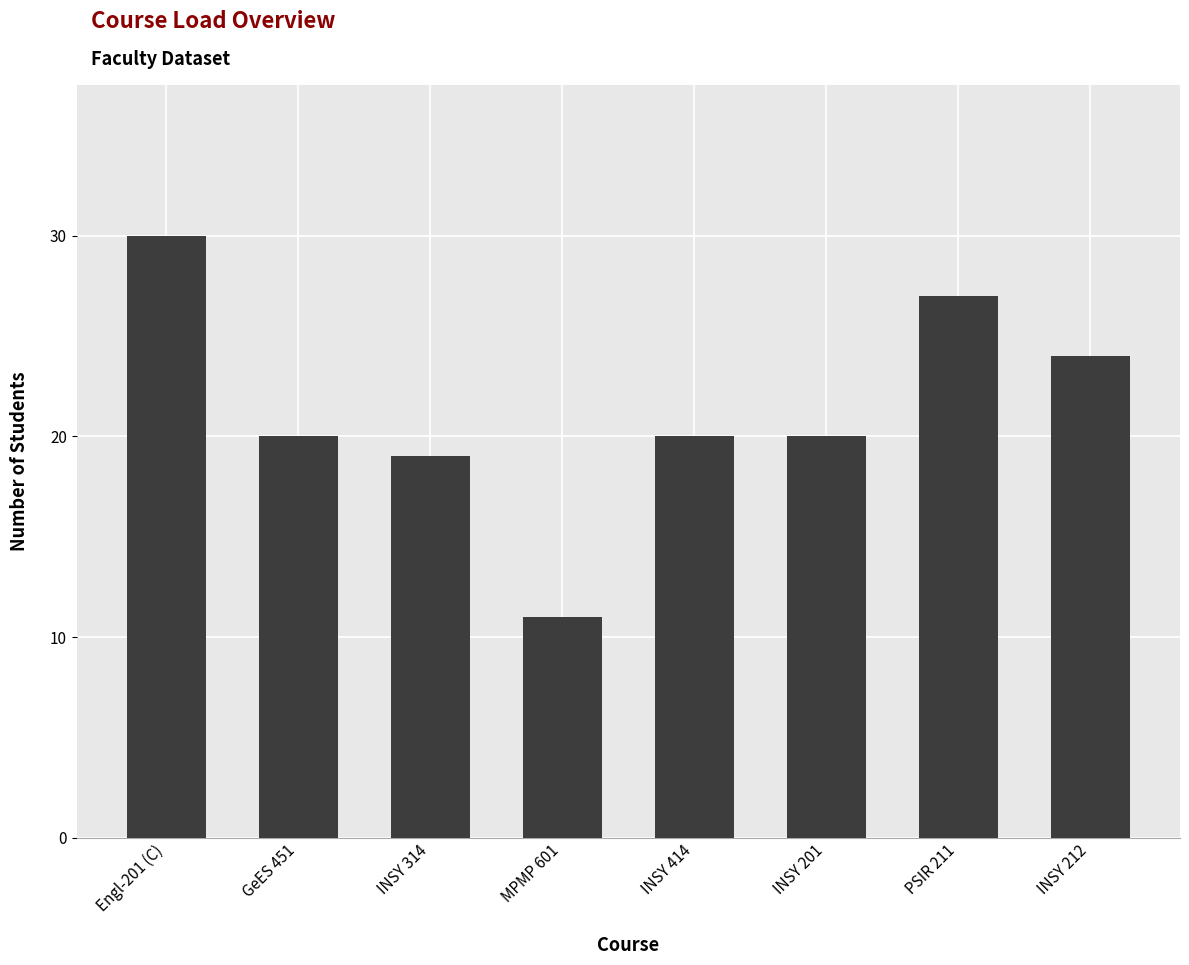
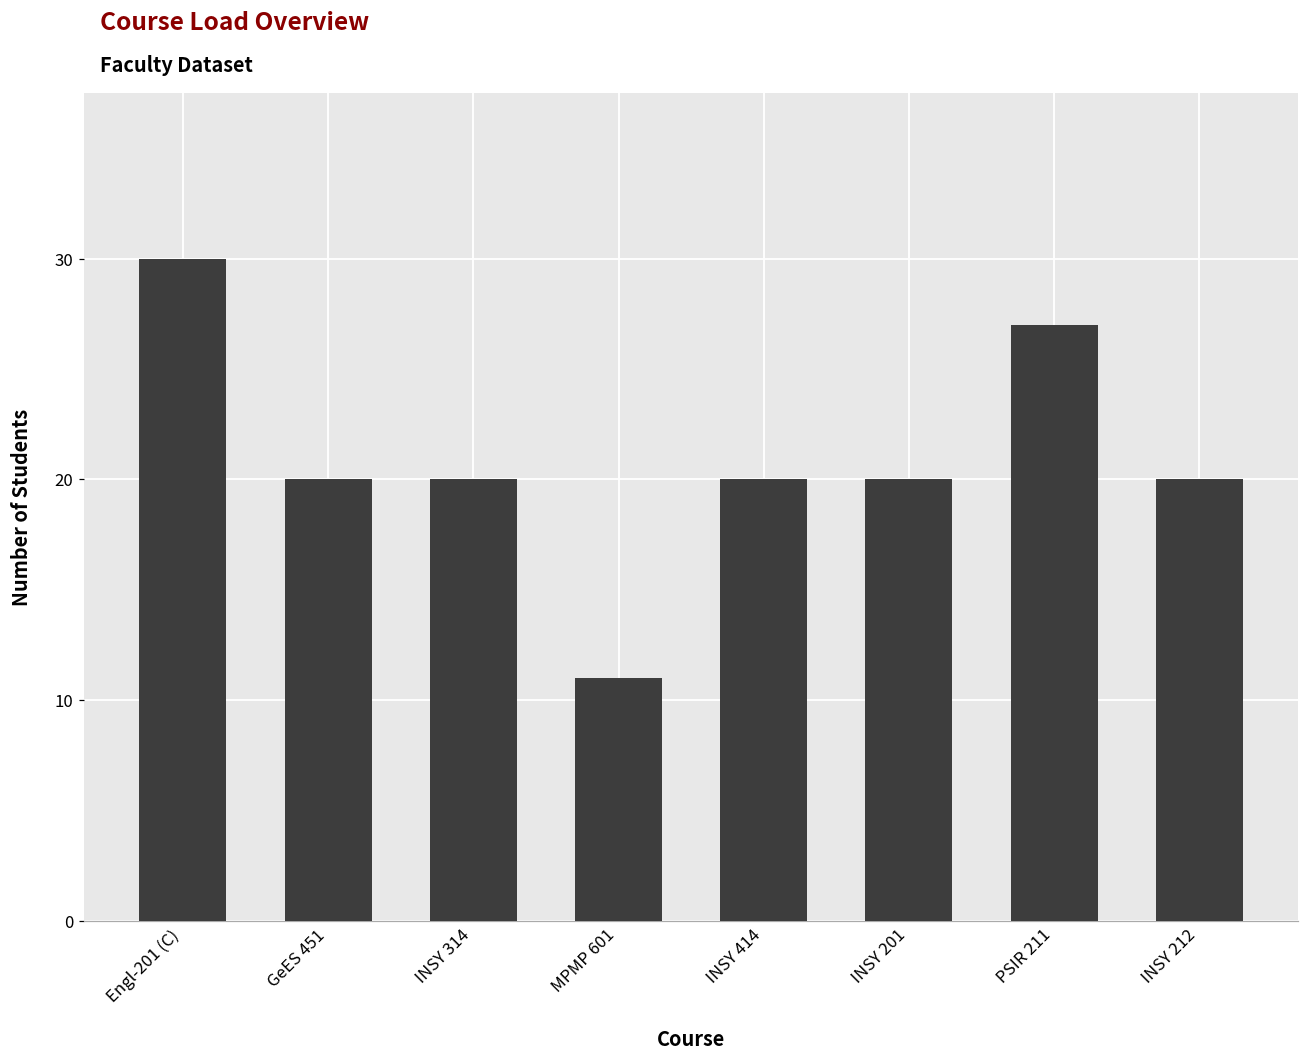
INSY 314: 19 -> 20
INSY 212: 24 -> 20
